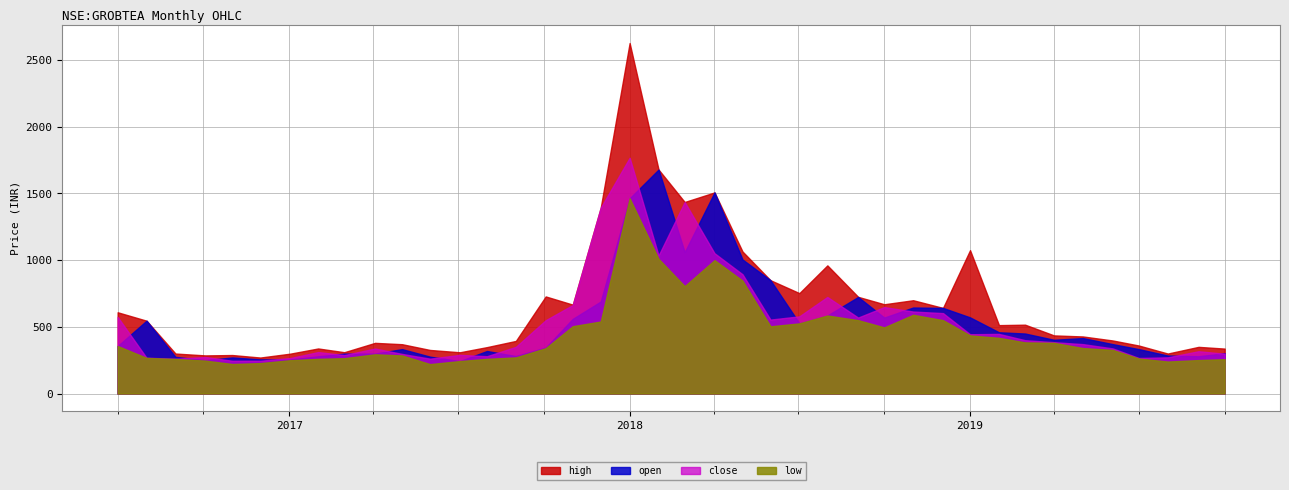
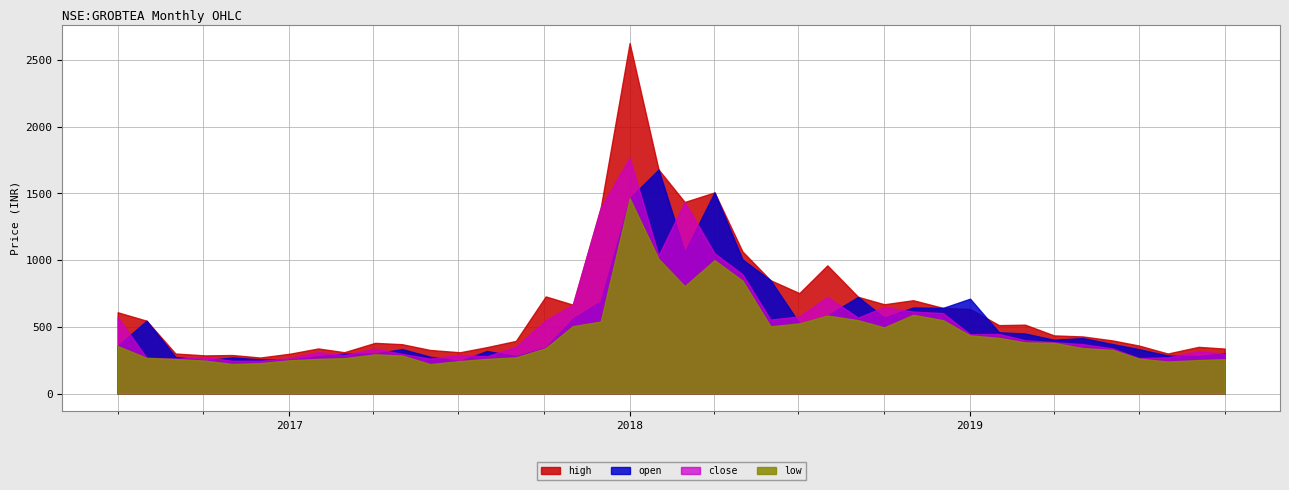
high, 2019: 1070 -> 630
open, 2019: 570 -> 710
